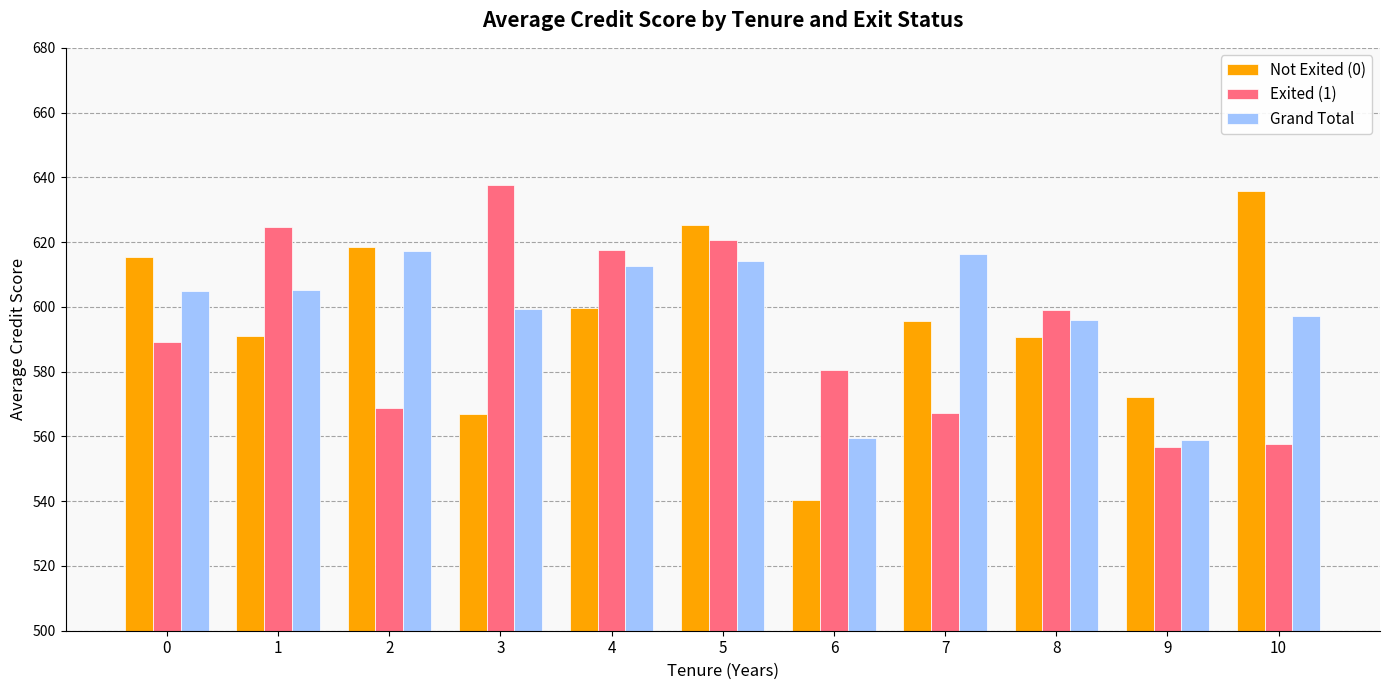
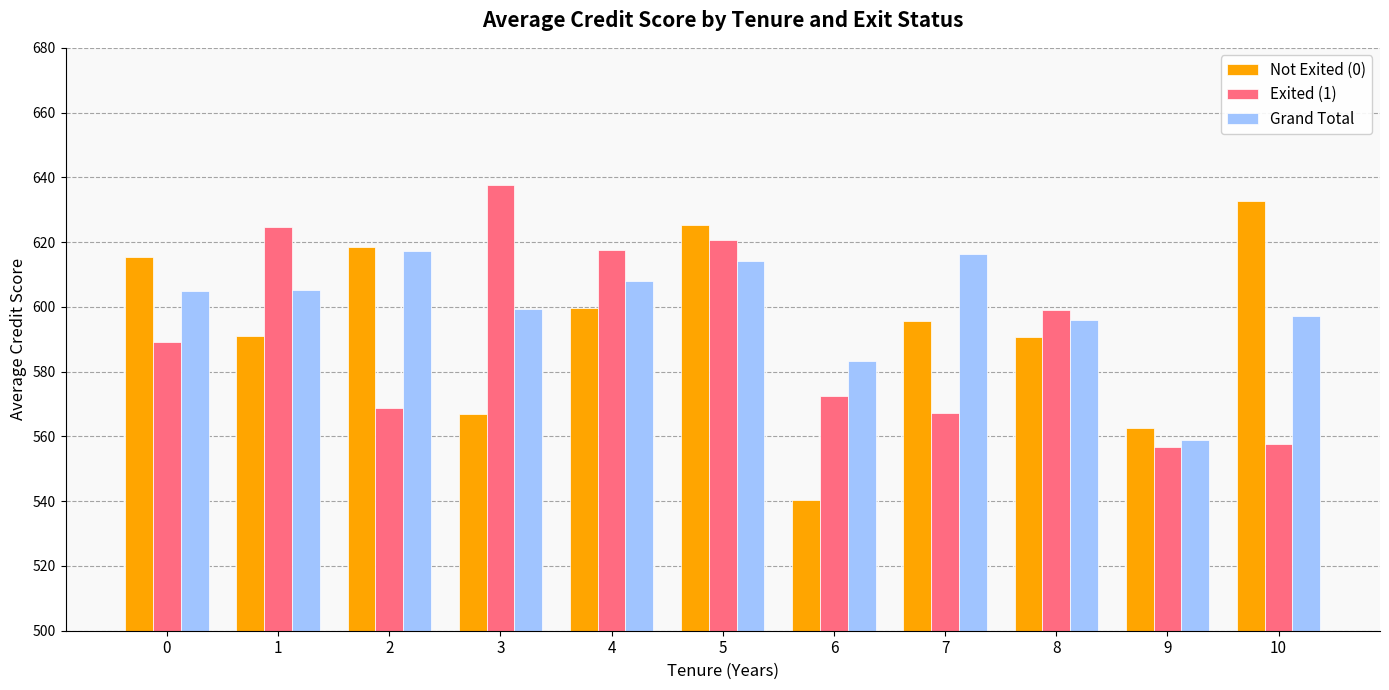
Grand Total, 4: 613 -> 608
Exited (1), 6: 581 -> 573
Grand Total, 6: 559 -> 583
Not Exited (0), 9: 572 -> 563
Not Exited (0), 10: 636 -> 633
